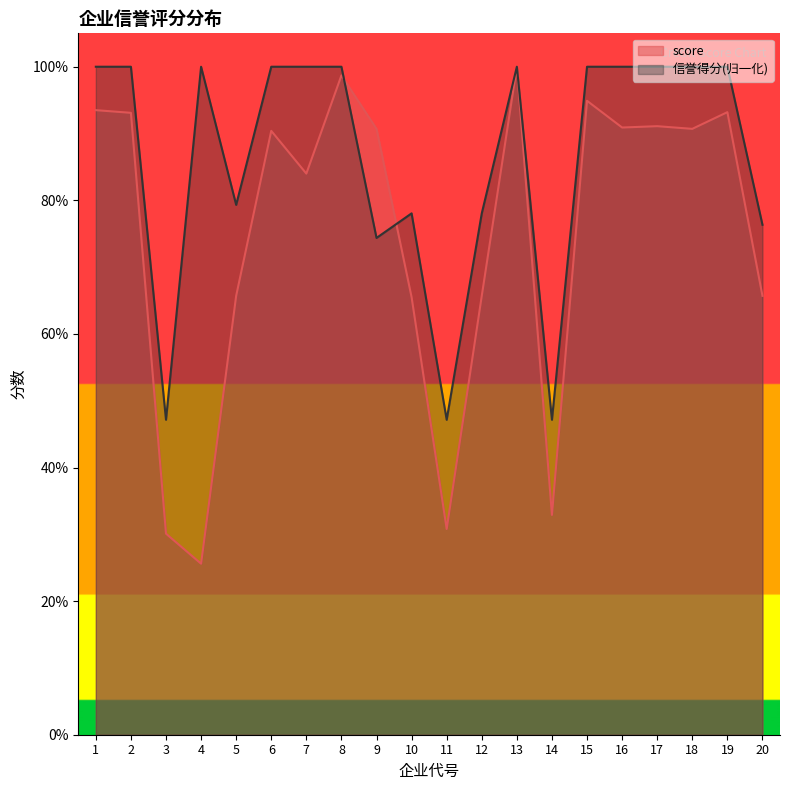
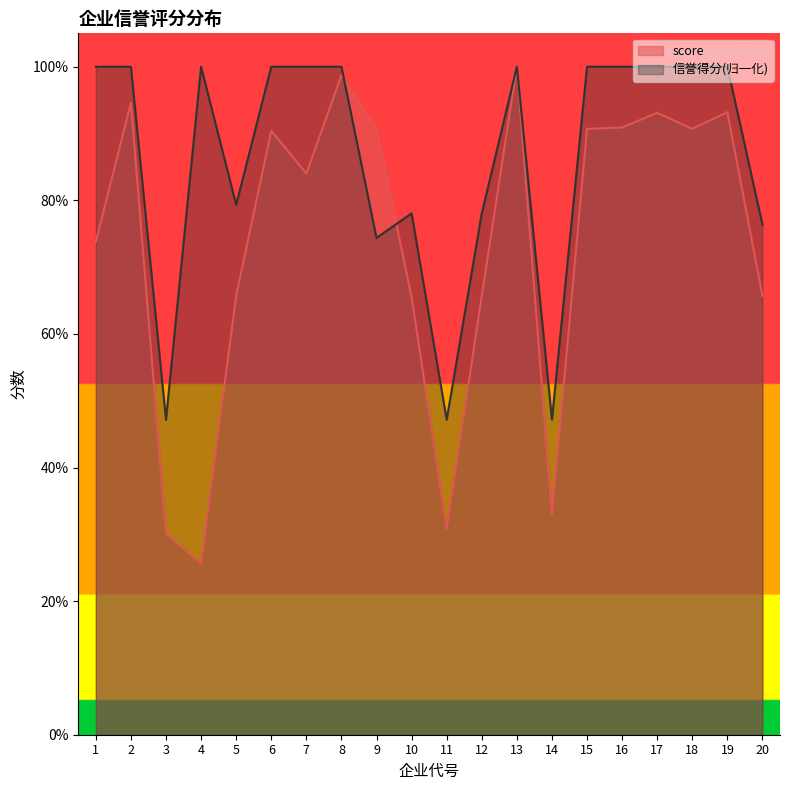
score, 1: 94% -> 74%
score, 2: 93% -> 95%
score, 15: 95% -> 91%
score, 17: 91% -> 93%
